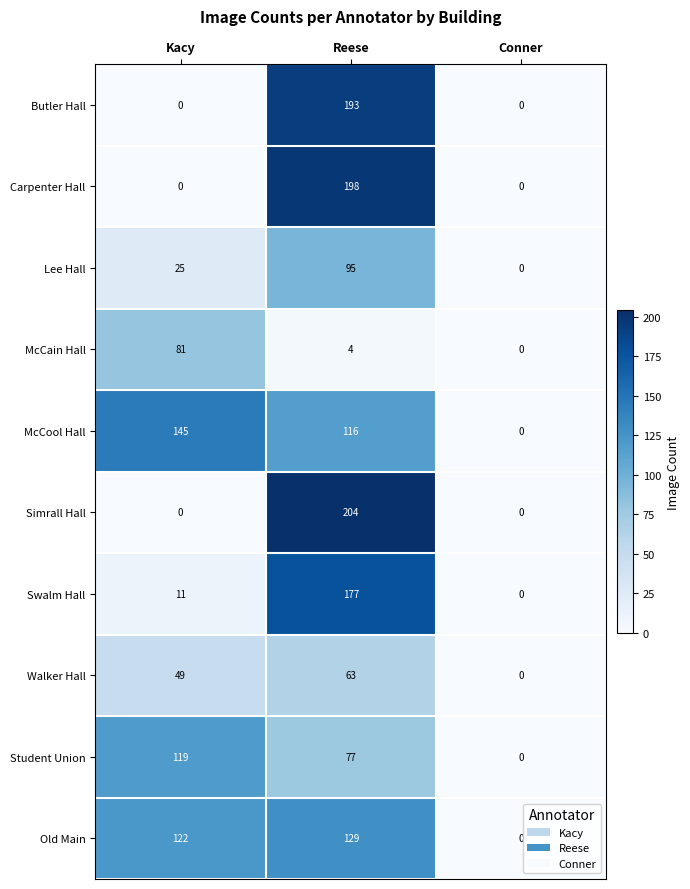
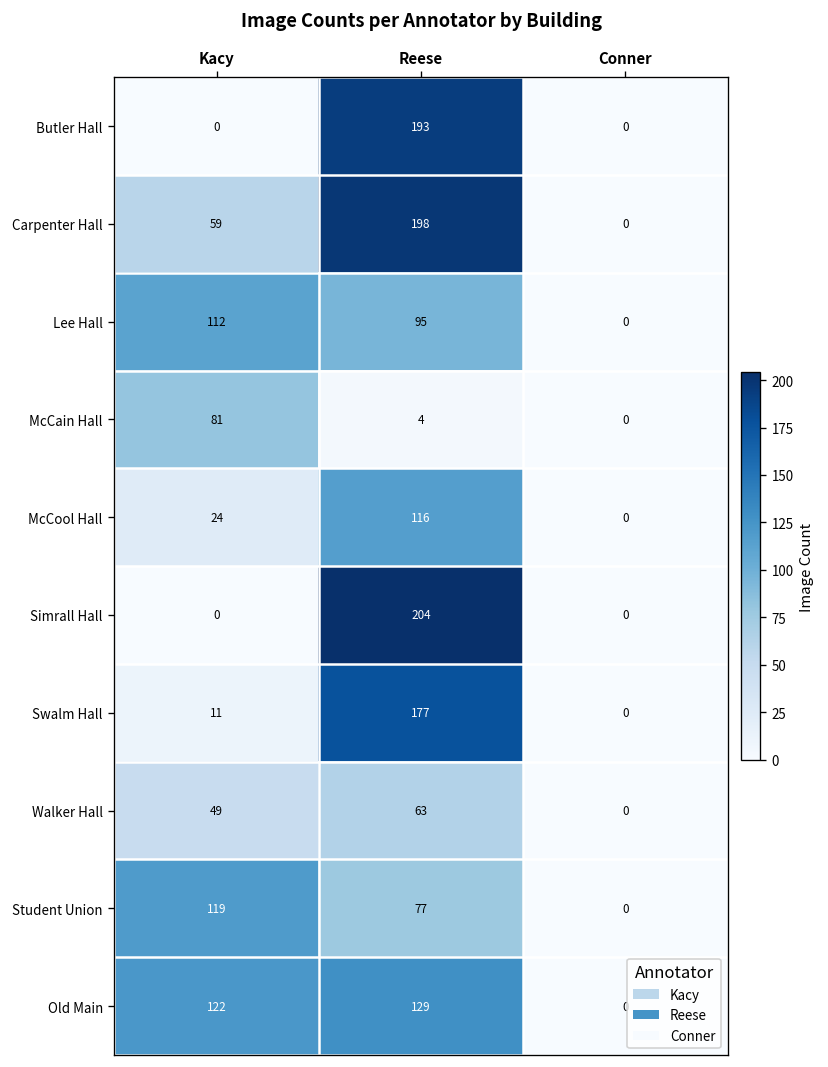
Carpenter Hall, Kacy: 0 -> 59
Lee Hall, Kacy: 25 -> 112
McCool Hall, Kacy: 145 -> 24
